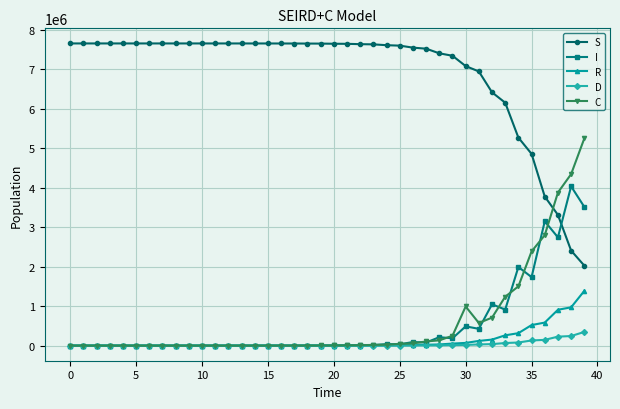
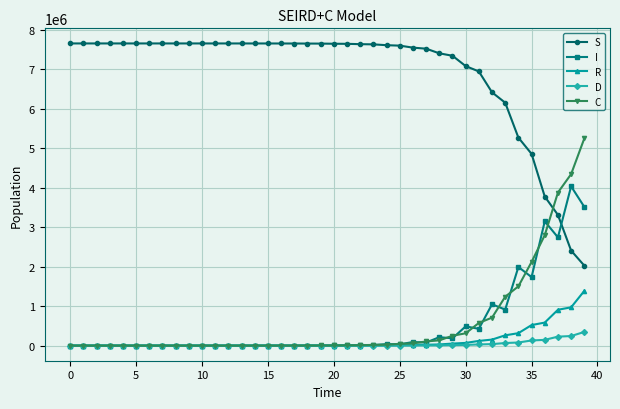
C, 30: 1000000 -> 300000
C, 35: 2400000 -> 2100000
